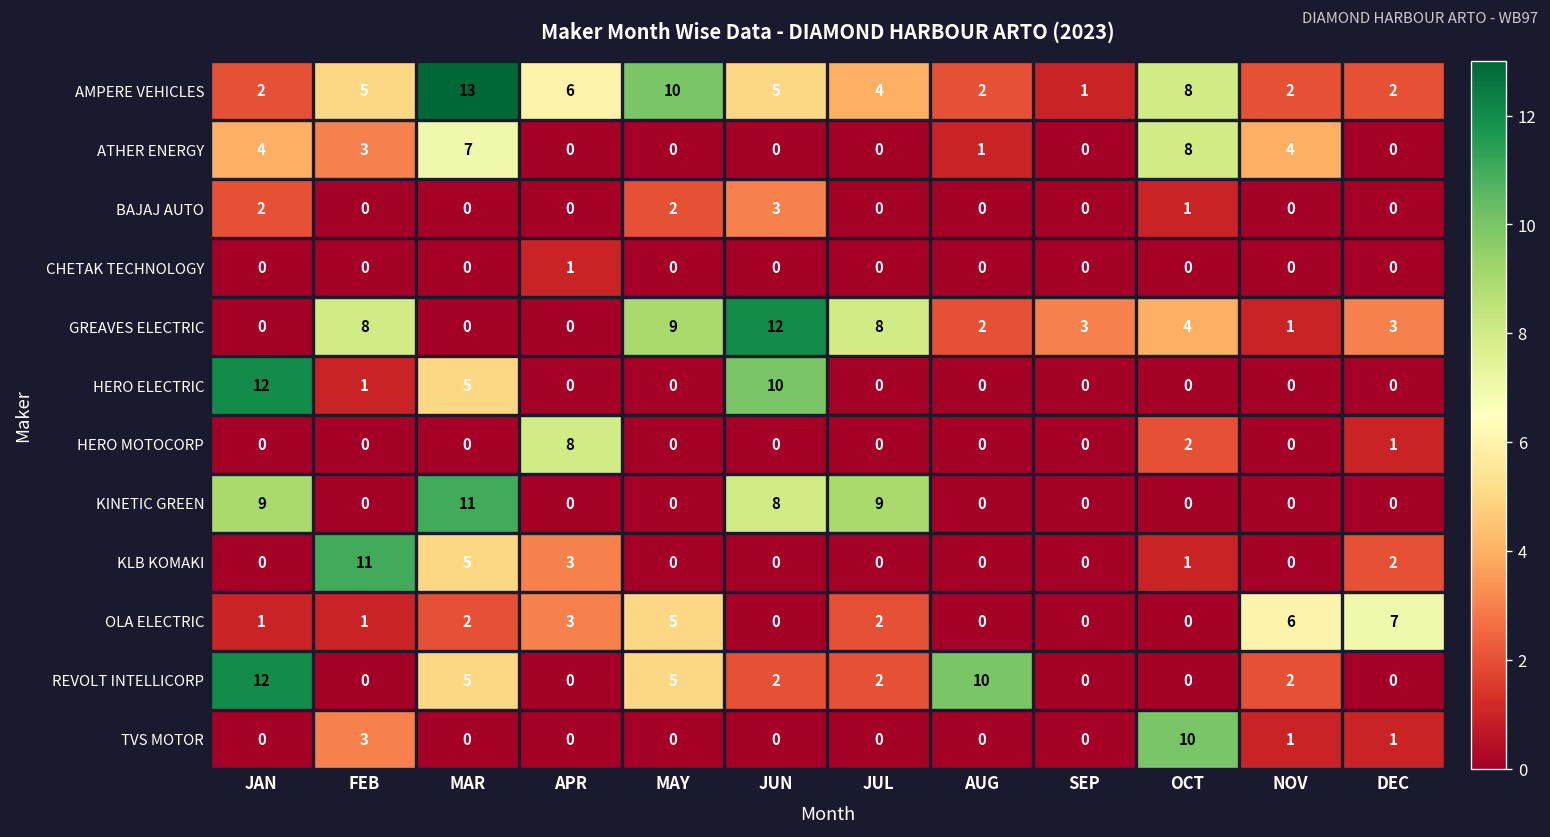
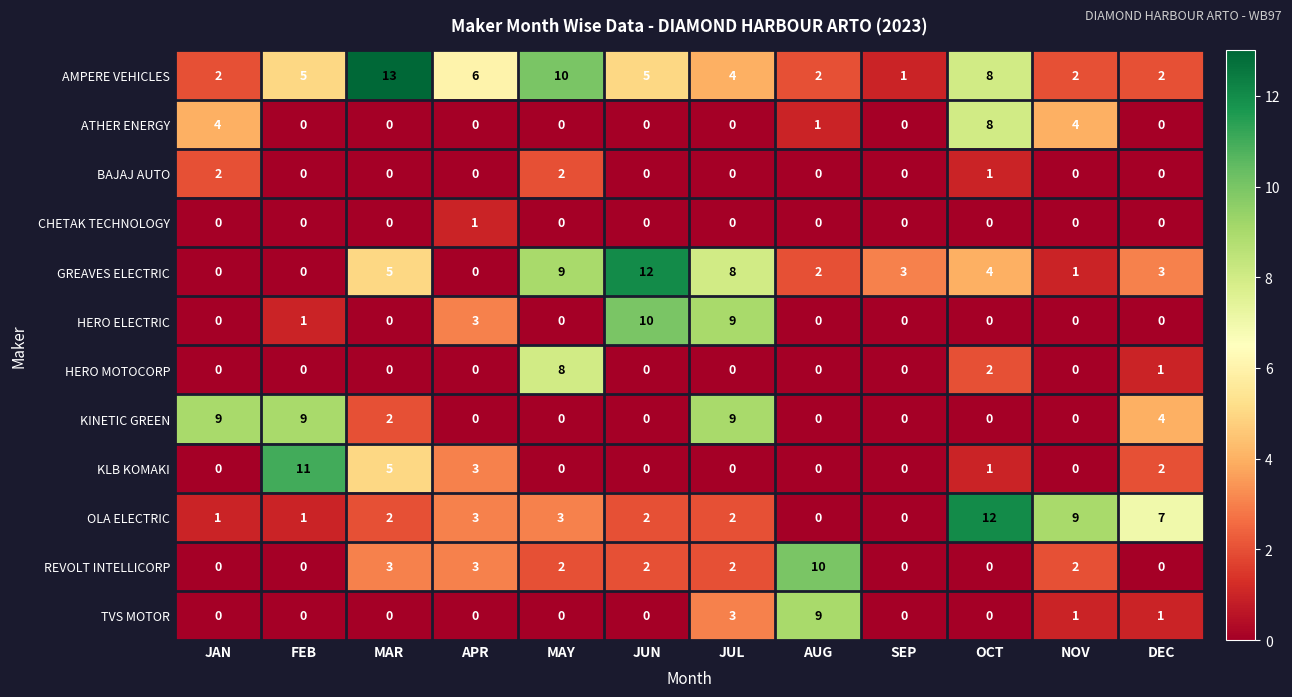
ATHER ENERGY, FEB: 3 -> 0
ATHER ENERGY, MAR: 7 -> 0
BAJAJ AUTO, JUN: 3 -> 0
GREAVES ELECTRIC, FEB: 8 -> 0
GREAVES ELECTRIC, MAR: 0 -> 5
HERO ELECTRIC, JAN: 12 -> 0
HERO ELECTRIC, MAR: 5 -> 0
HERO ELECTRIC, APR: 0 -> 3
HERO ELECTRIC, JUL: 0 -> 9
HERO MOTOCORP, APR: 8 -> 0
HERO MOTOCORP, MAY: 0 -> 8
KINETIC GREEN, FEB: 0 -> 9
KINETIC GREEN, MAR: 11 -> 2
KINETIC GREEN, JUN: 8 -> 0
KINETIC GREEN, DEC: 0 -> 4
OLA ELECTRIC, MAY: 5 -> 3
OLA ELECTRIC, JUN: 0 -> 2
OLA ELECTRIC, OCT: 0 -> 12
OLA ELECTRIC, NOV: 6 -> 9
REVOLT INTELLICORP, JAN: 12 -> 0
REVOLT INTELLICORP, MAR: 5 -> 3
REVOLT INTELLICORP, APR: 0 -> 3
REVOLT INTELLICORP, MAY: 5 -> 2
TVS MOTOR, FEB: 3 -> 0
TVS MOTOR, JUL: 0 -> 3
TVS MOTOR, AUG: 0 -> 9
TVS MOTOR, OCT: 10 -> 0
